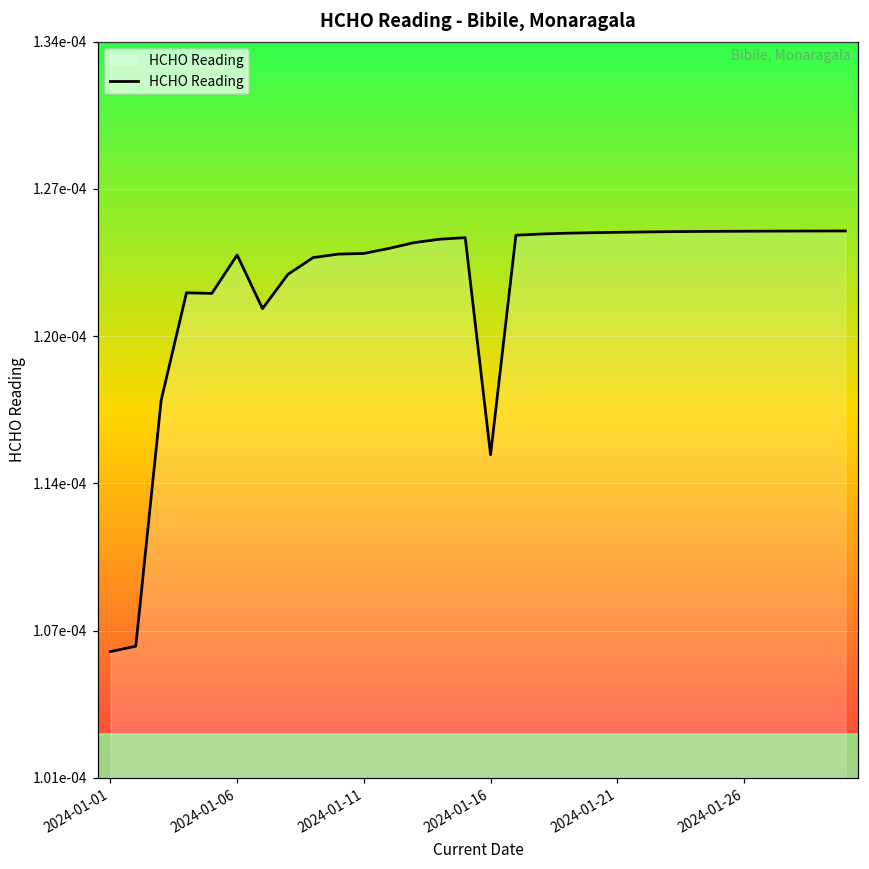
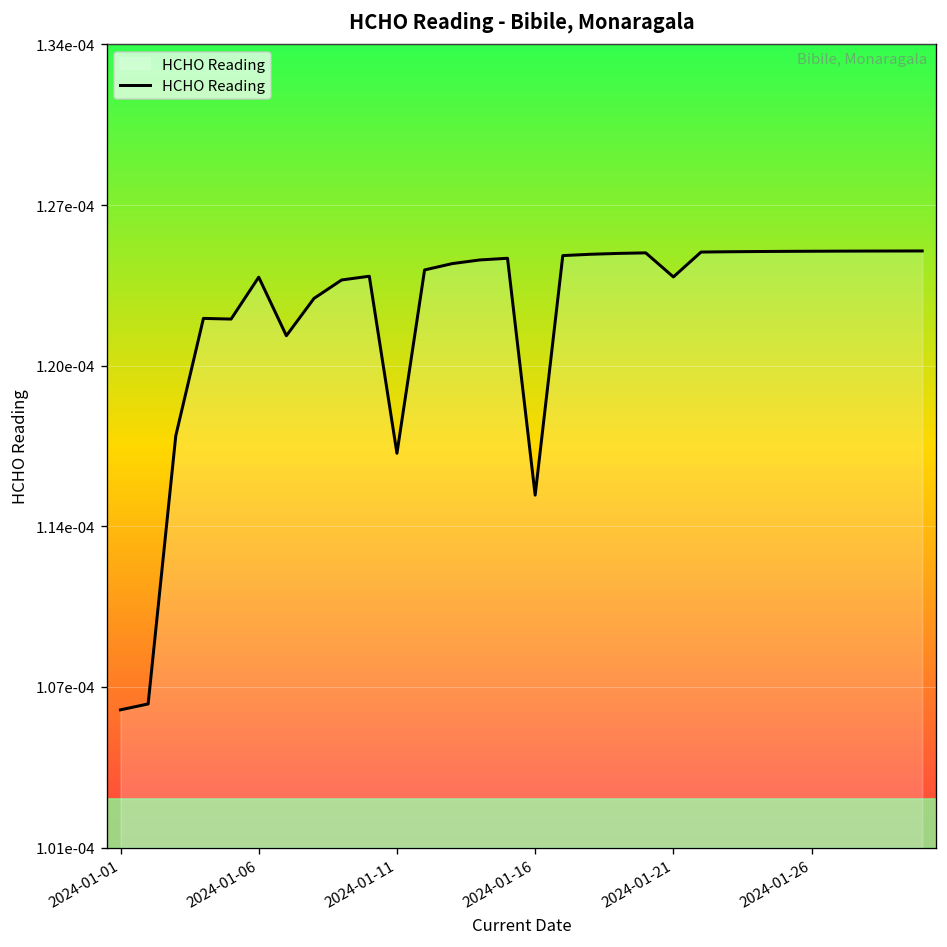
2024-01-11: 0.0001242 -> 0.0001168
2024-01-21: 0.0001251 -> 0.0001241
